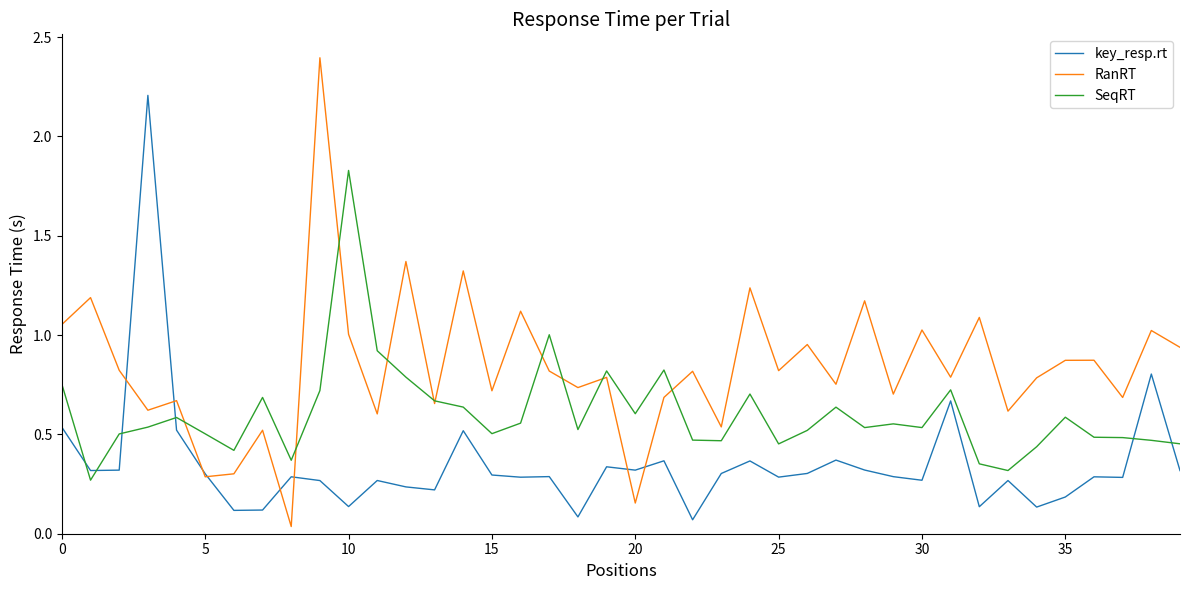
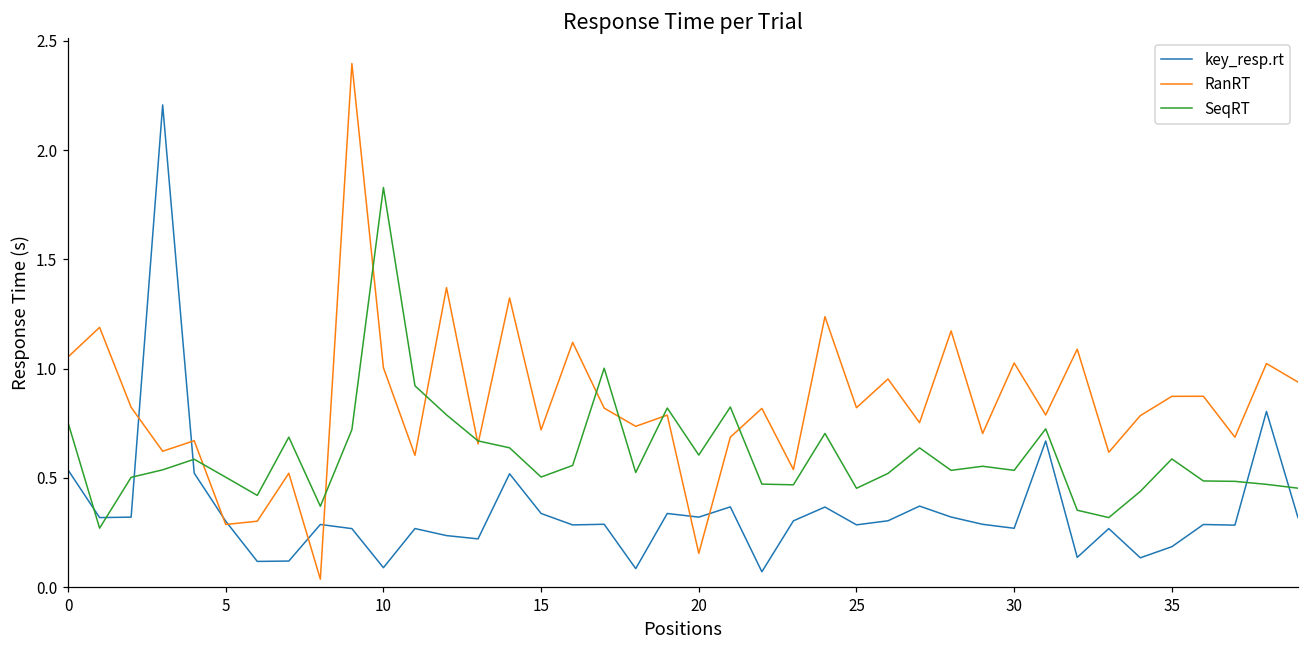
key_resp.rt, 10: 0.14 -> 0.09
key_resp.rt, 15: 0.30 -> 0.34
